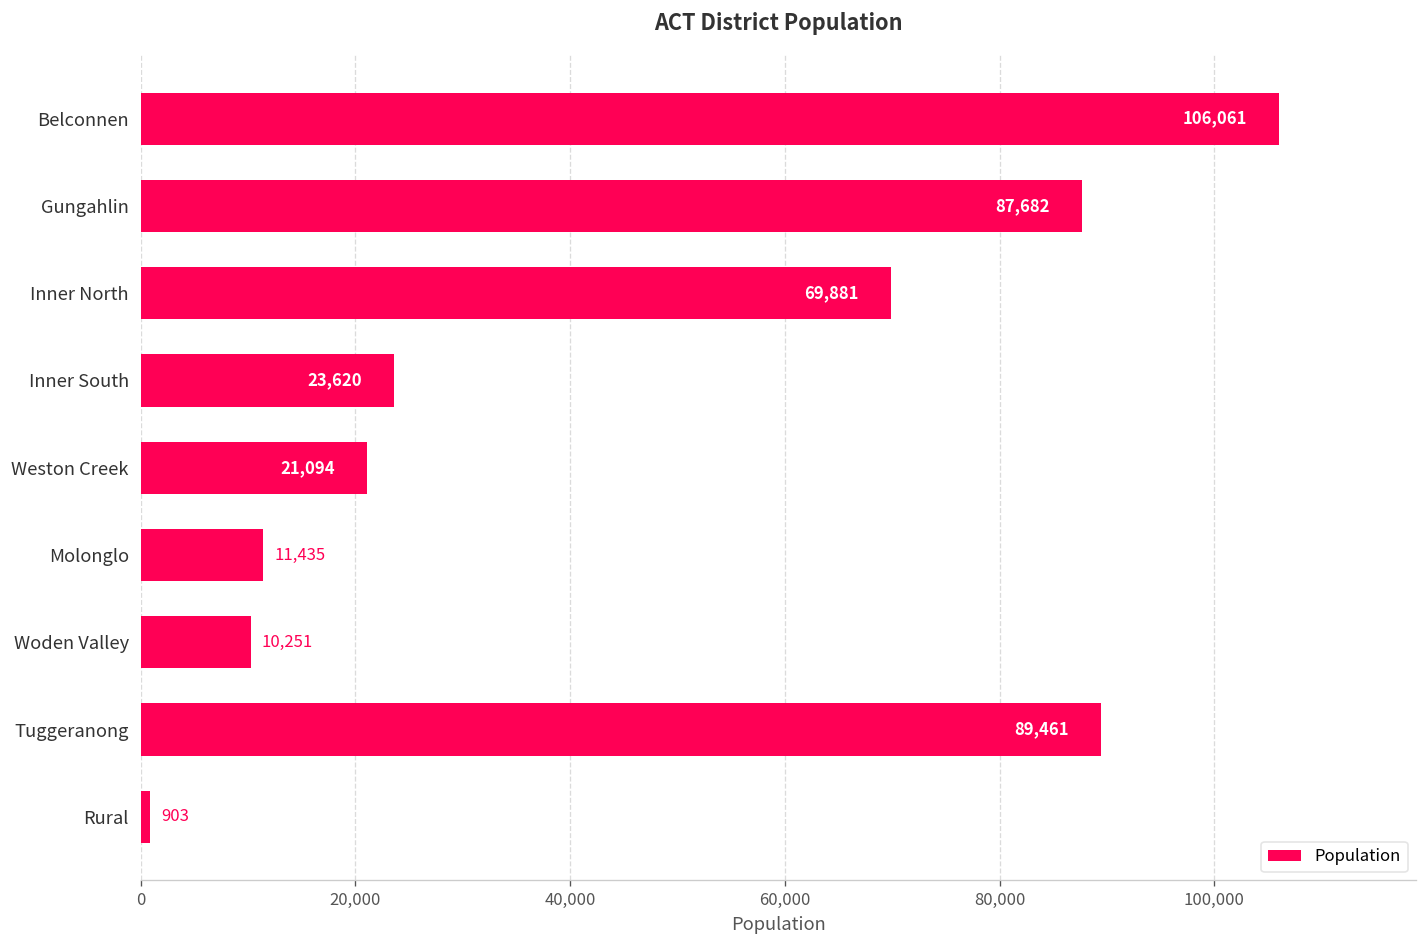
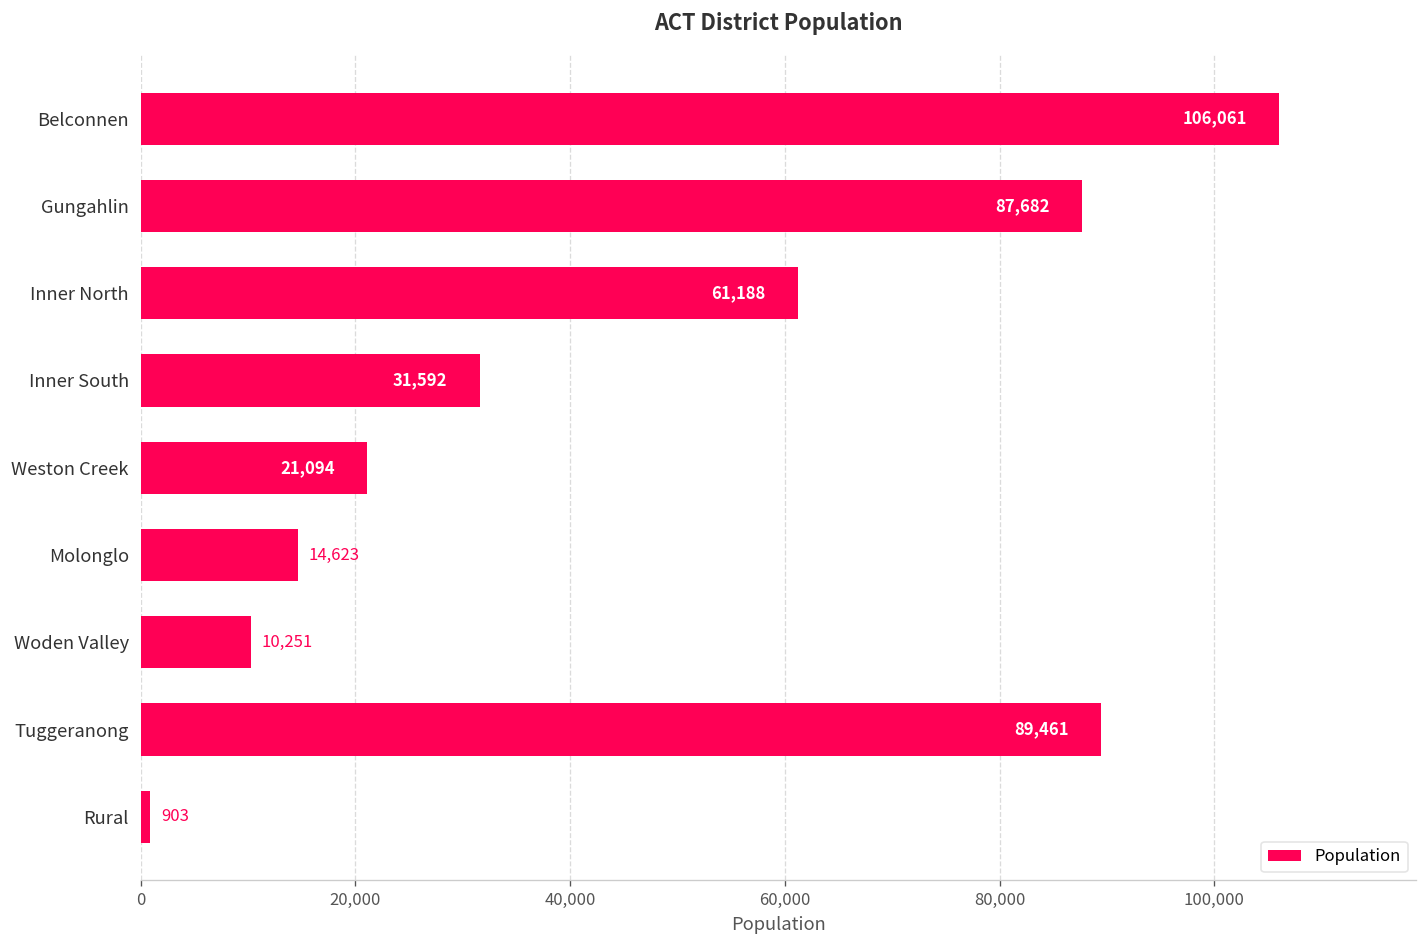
Inner North: 69,881 -> 61,188
Inner South: 23,620 -> 31,592
Molonglo: 11,435 -> 14,623
